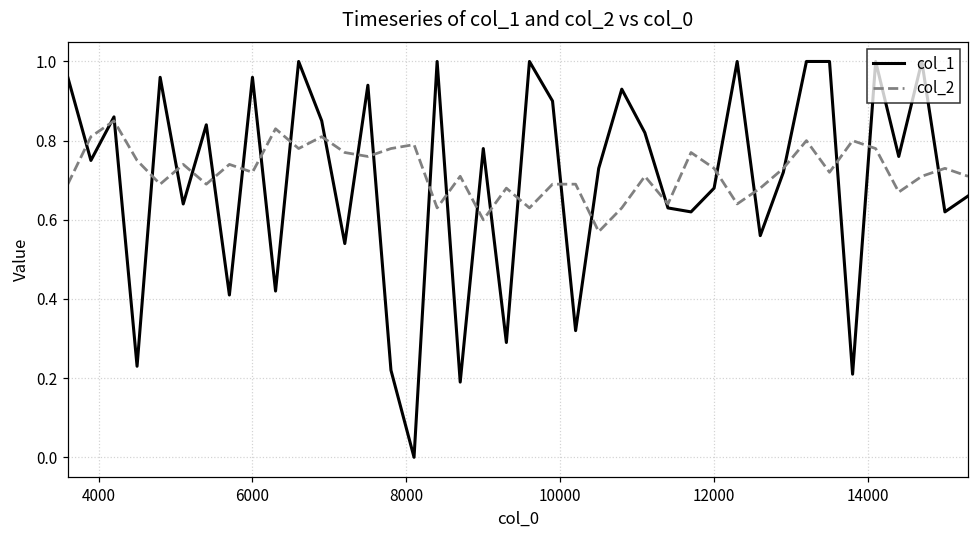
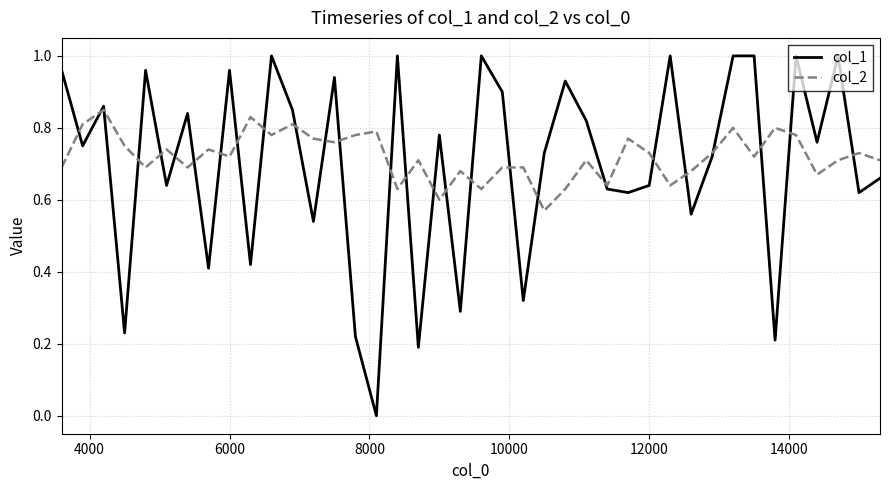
col_1, 12000: 0.68 -> 0.64
